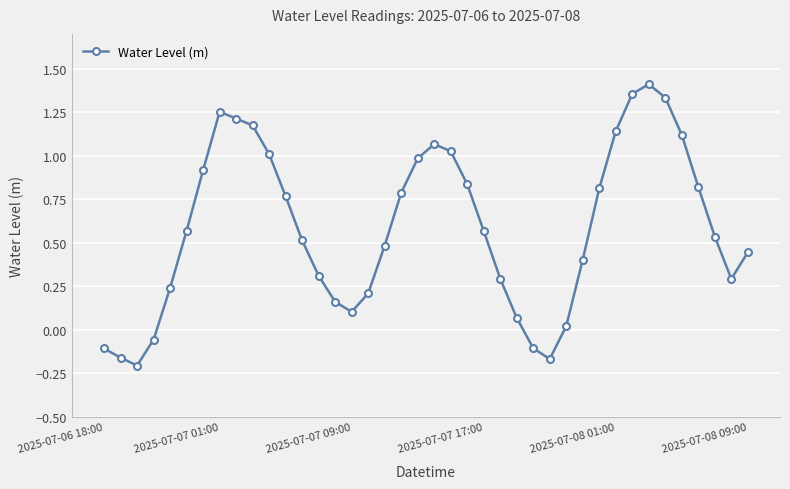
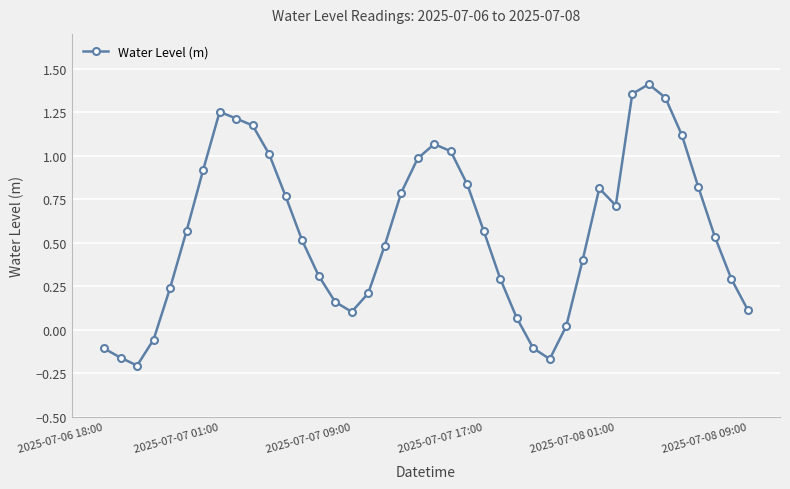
2025-07-08 01:00: 1.14 -> 0.71
2025-07-08 09:00: 0.44 -> 0.11
